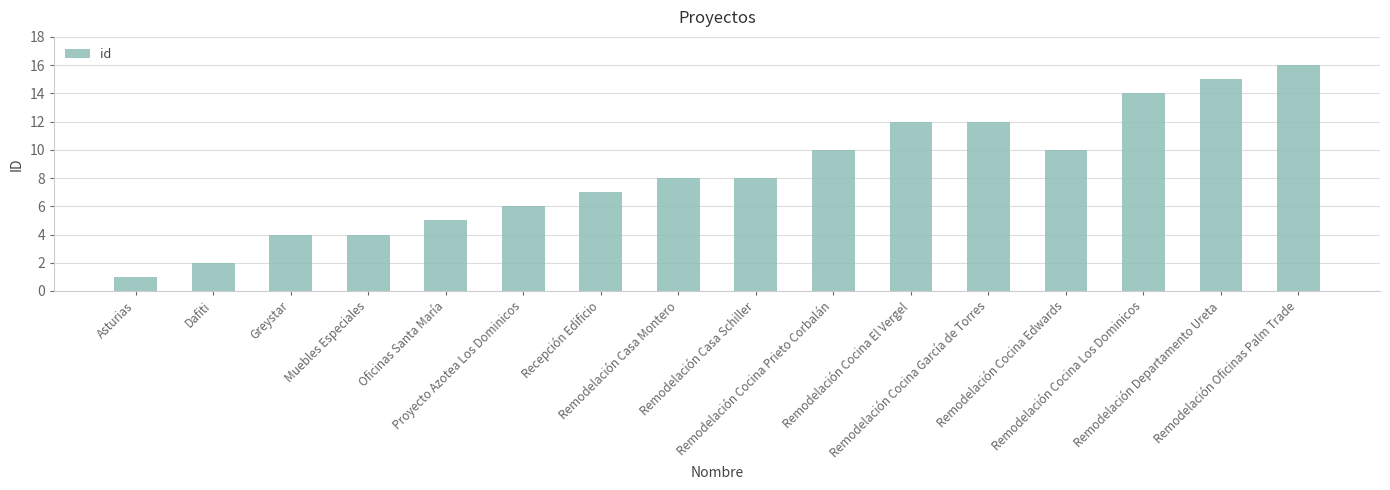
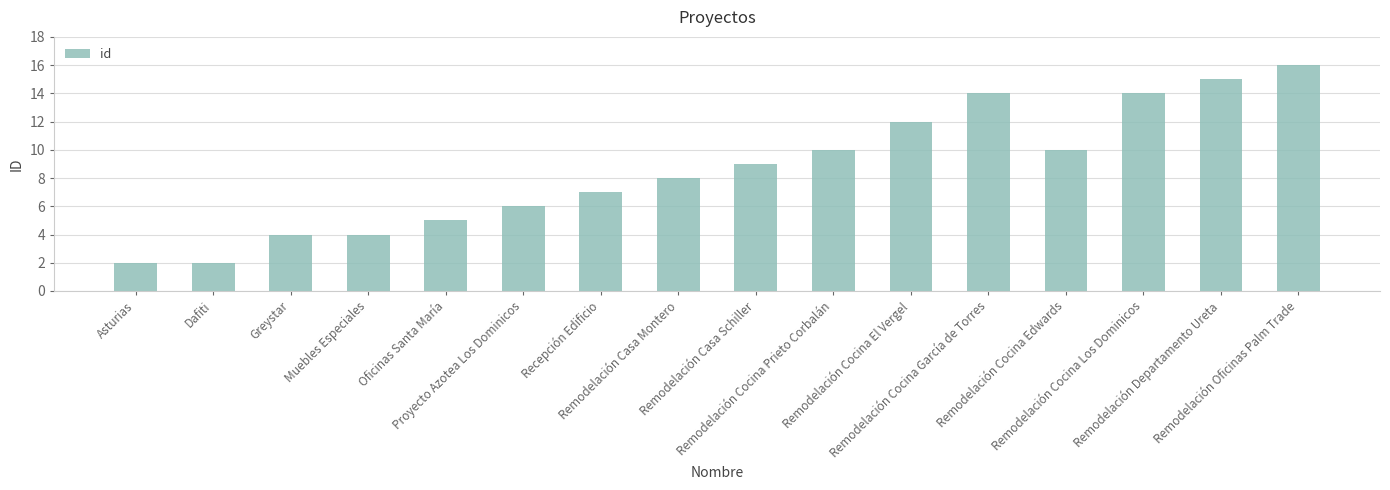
Asturias: 1 -> 2
Remodelación Casa Schiller: 8 -> 9
Remodelación Cocina García de Torres: 12 -> 14
